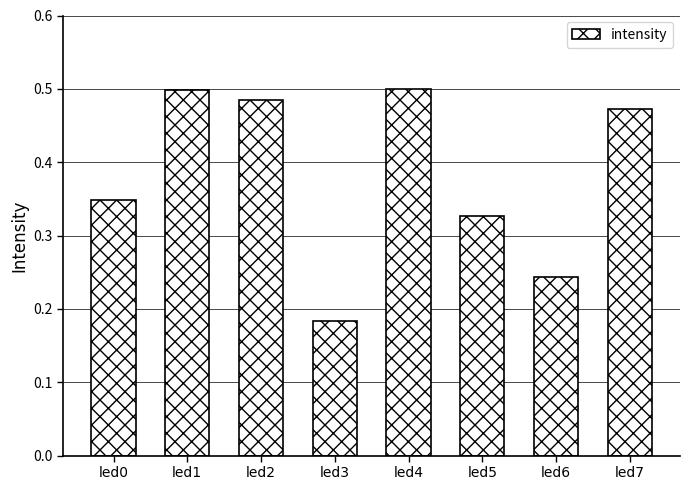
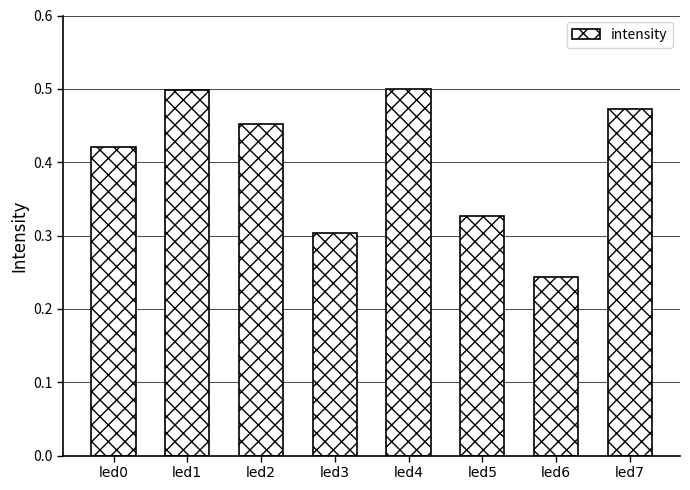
led0: 0.35 -> 0.42
led2: 0.48 -> 0.45
led3: 0.18 -> 0.30
